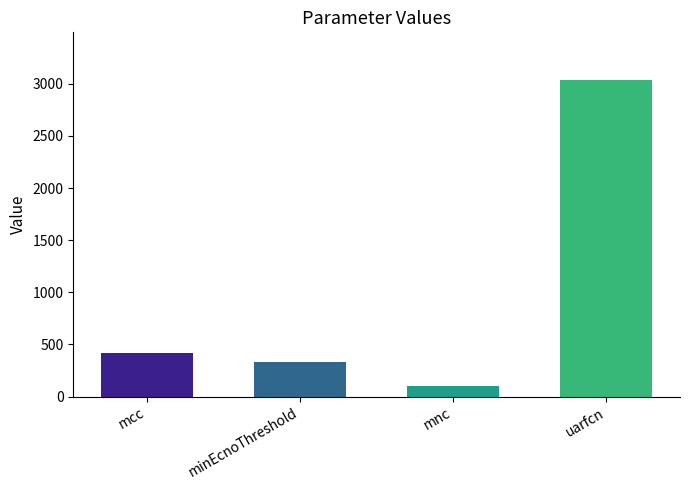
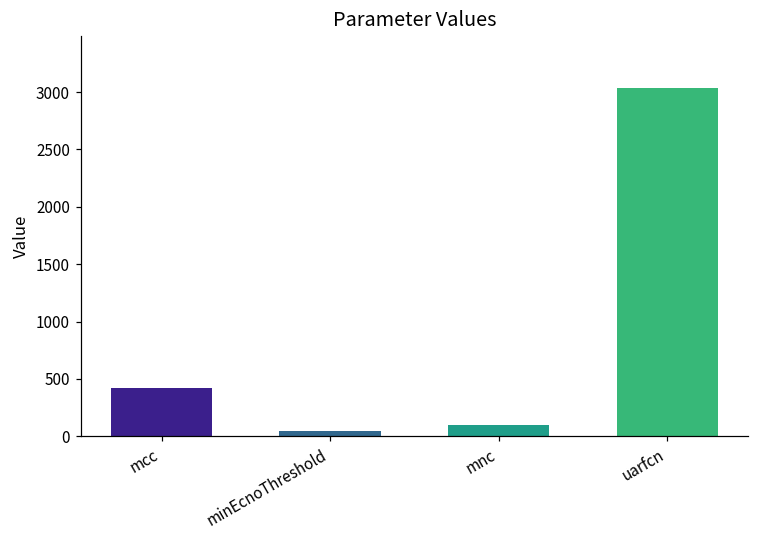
minEcnoThreshold: 330 -> 50
